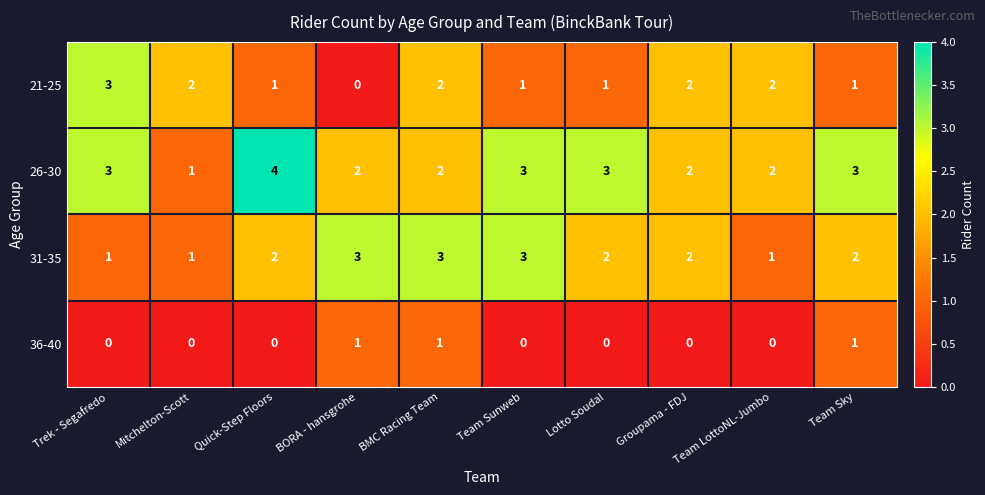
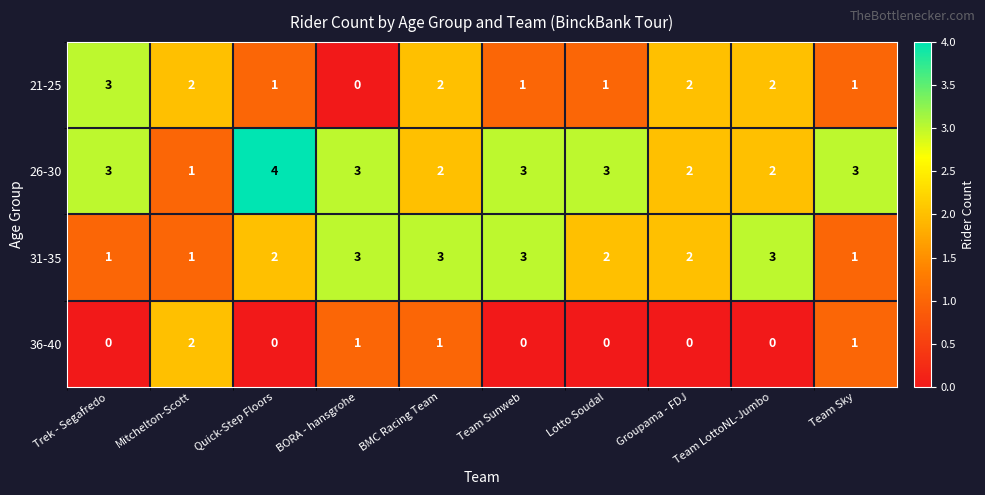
26-30, BORA - hansgrohe: 2 -> 3
31-35, Team LottoNL-Jumbo: 1 -> 3
31-35, Team Sky: 2 -> 1
36-40, Mitchelton-Scott: 0 -> 2
